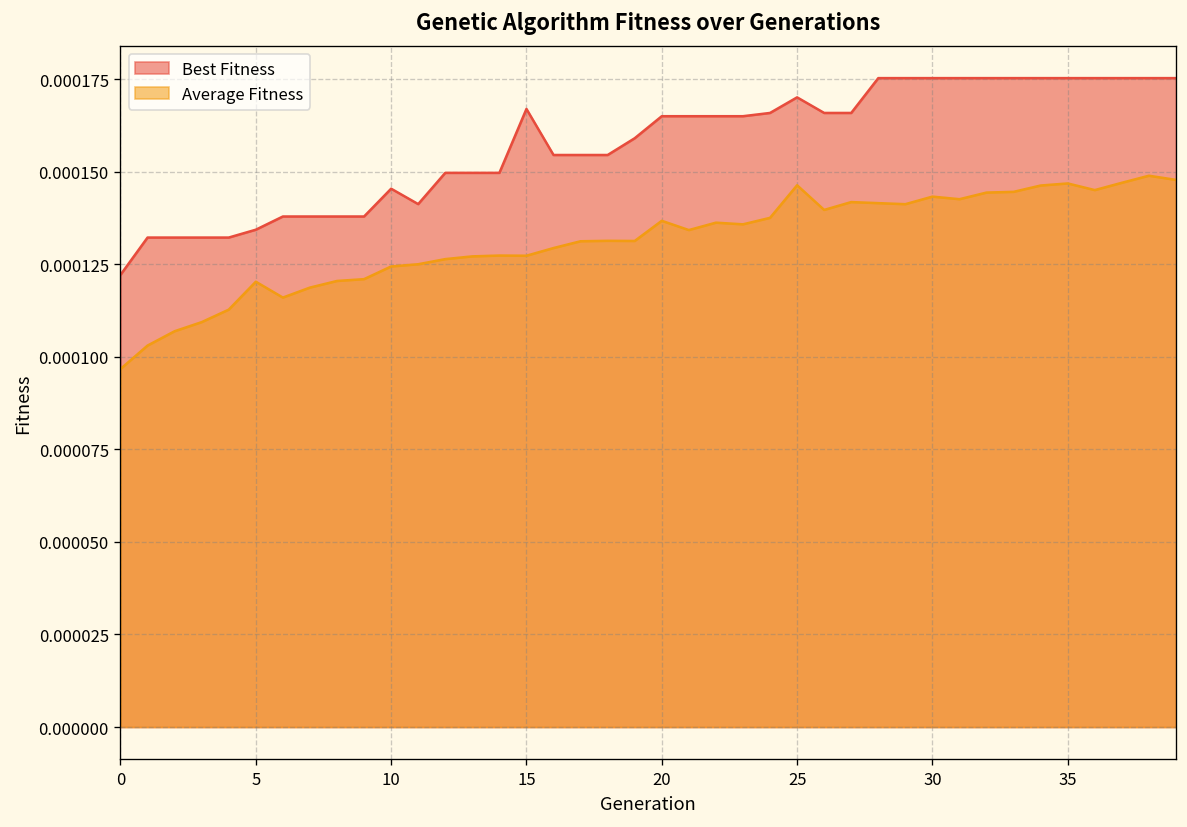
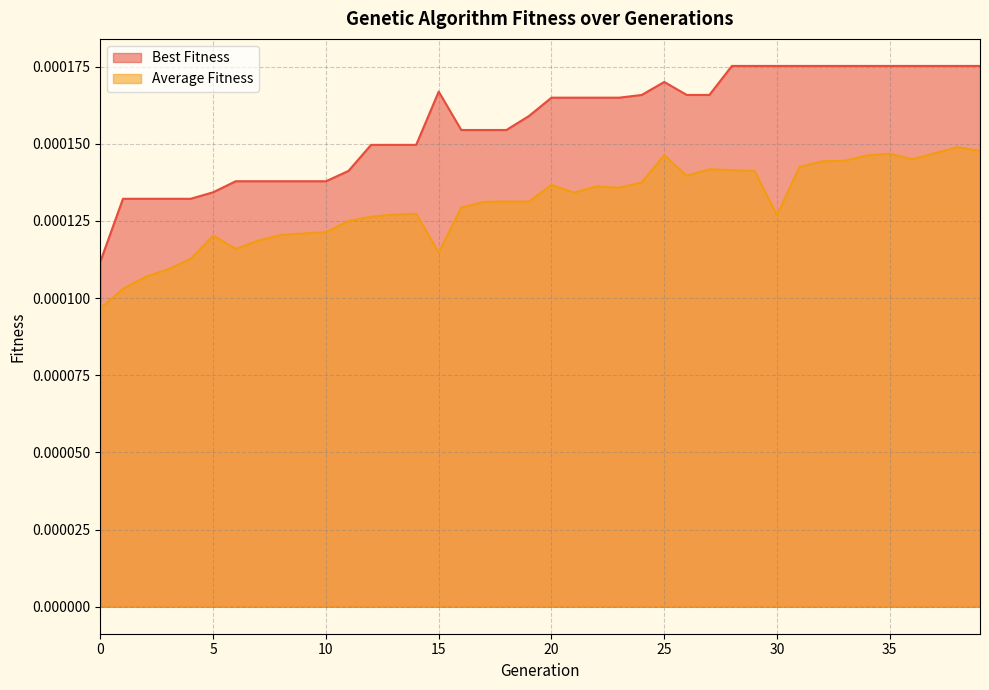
Best Fitness, 0: 0.000122 -> 0.000112
Best Fitness, 10: 0.000145 -> 0.000138
Average Fitness, 10: 0.000124 -> 0.000121
Average Fitness, 15: 0.000127 -> 0.000115
Average Fitness, 30: 0.000143 -> 0.000127
